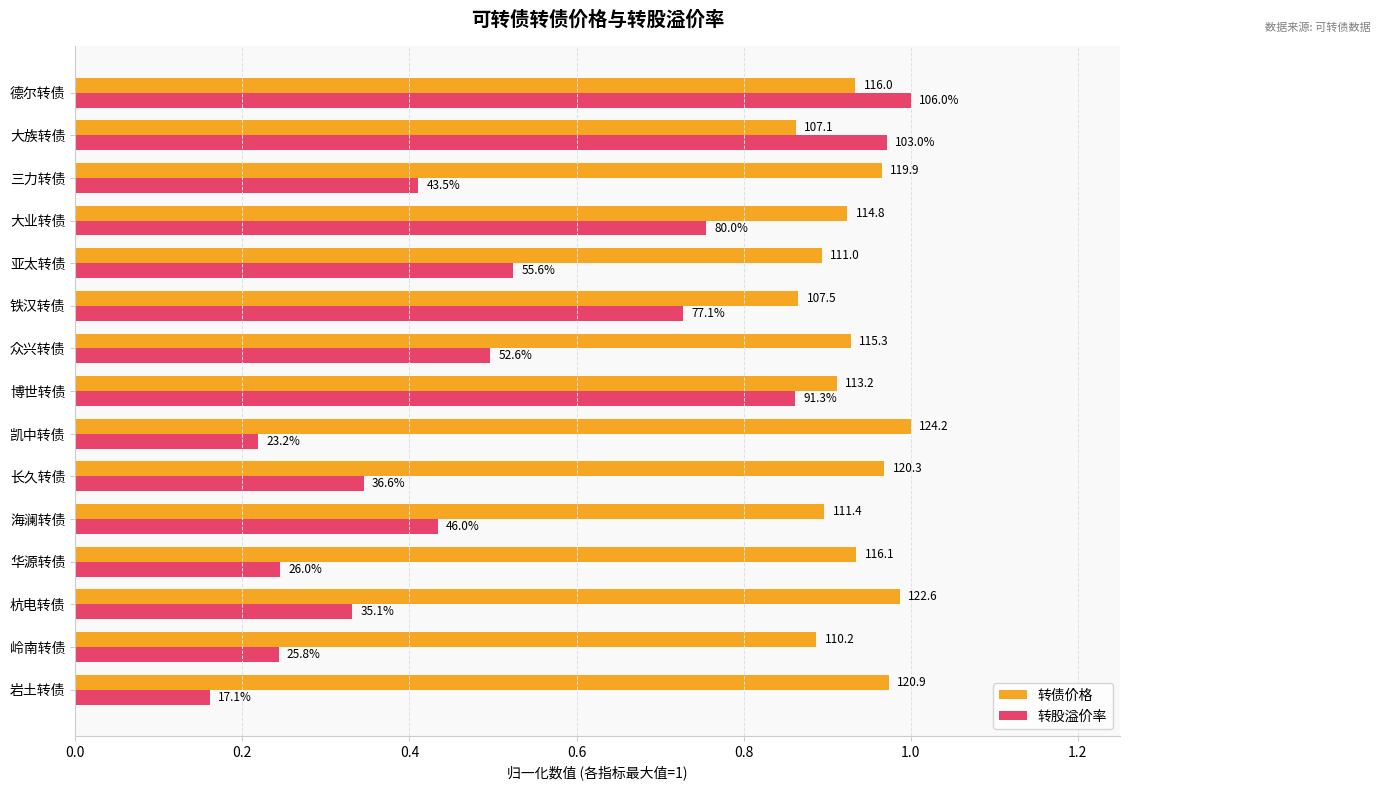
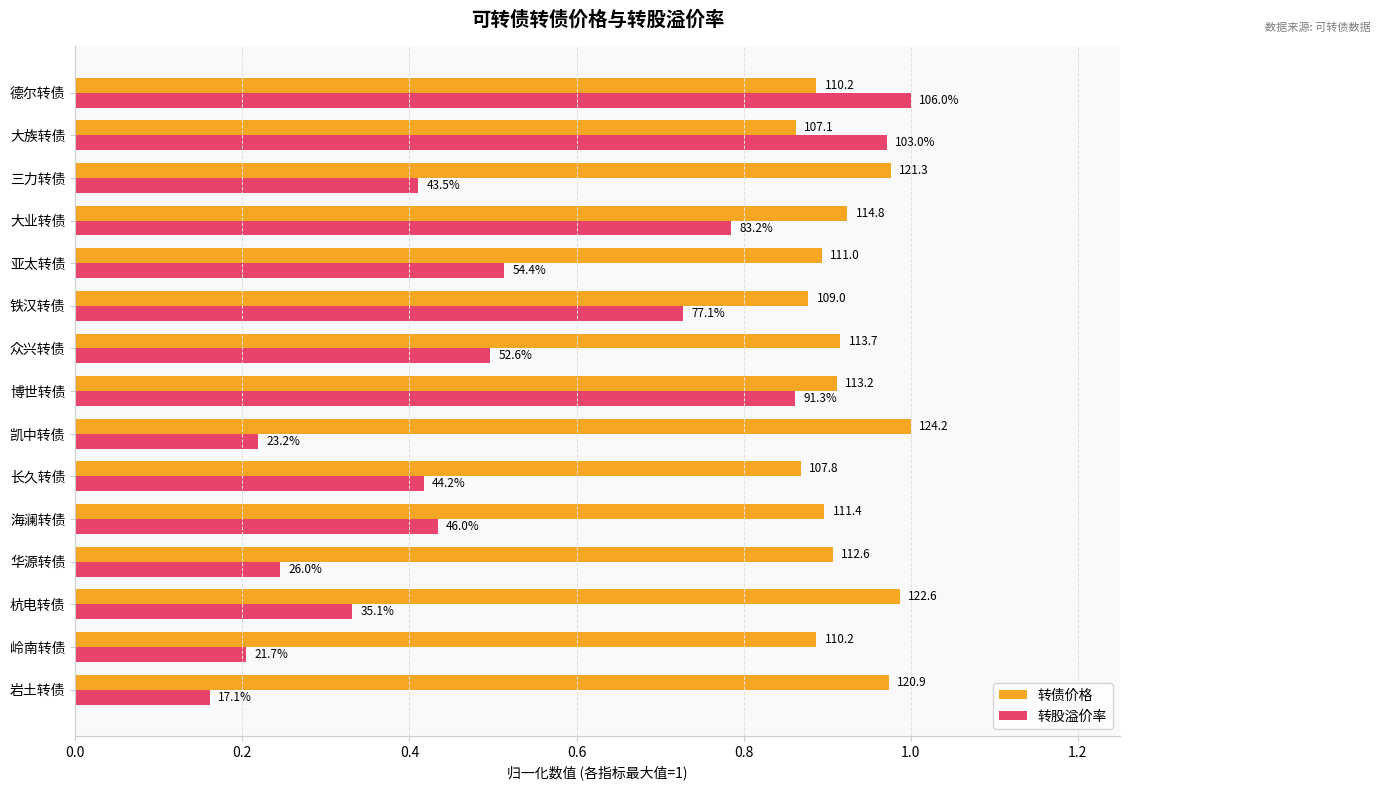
转债价格, 德尔转债: 116.0 -> 110.2
转债价格, 三力转债: 119.9 -> 121.3
转股溢价率, 大业转债: 80.0% -> 83.2%
转股溢价率, 亚太转债: 55.6% -> 54.4%
转债价格, 铁汉转债: 107.5 -> 109.0
转债价格, 众兴转债: 115.3 -> 113.7
转债价格, 长久转债: 120.3 -> 107.8
转股溢价率, 长久转债: 36.6% -> 44.2%
转债价格, 华源转债: 116.1 -> 112.6
转股溢价率, 岭南转债: 25.8% -> 21.7%
